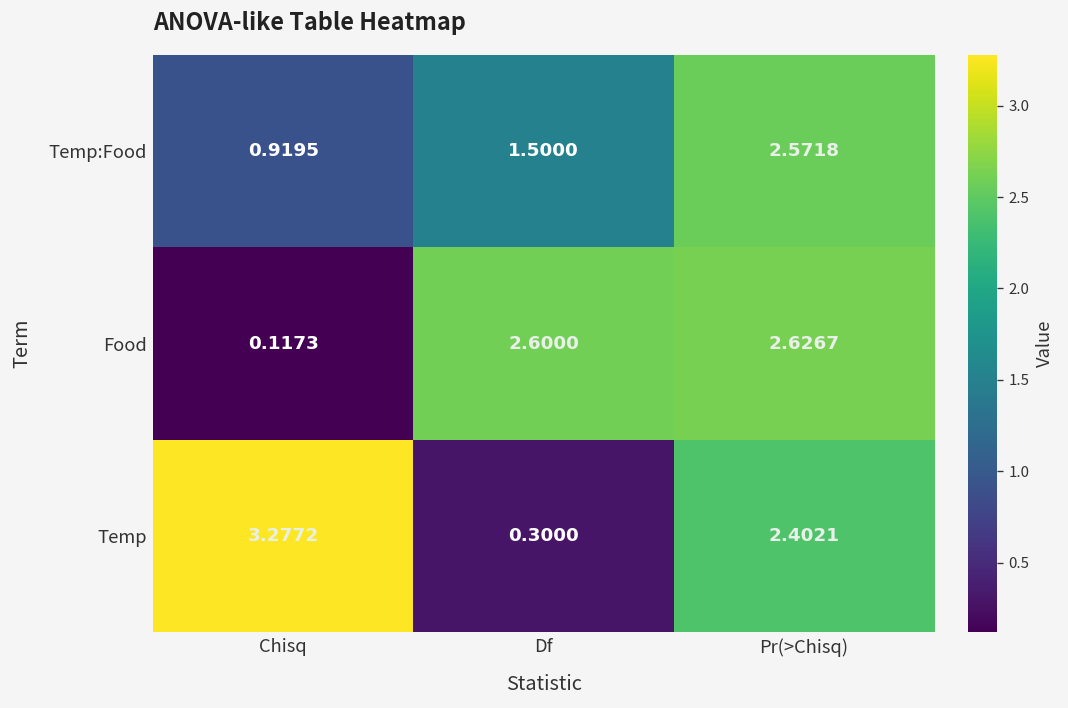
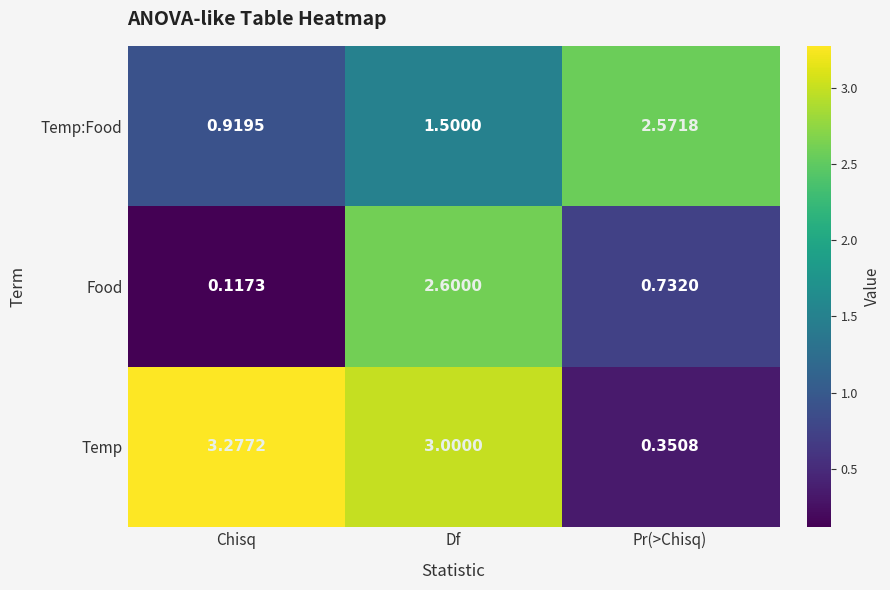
Food, Pr(>Chisq): 2.6267 -> 0.7320
Temp, Df: 0.3000 -> 3.0000
Temp, Pr(>Chisq): 2.4021 -> 0.3508
